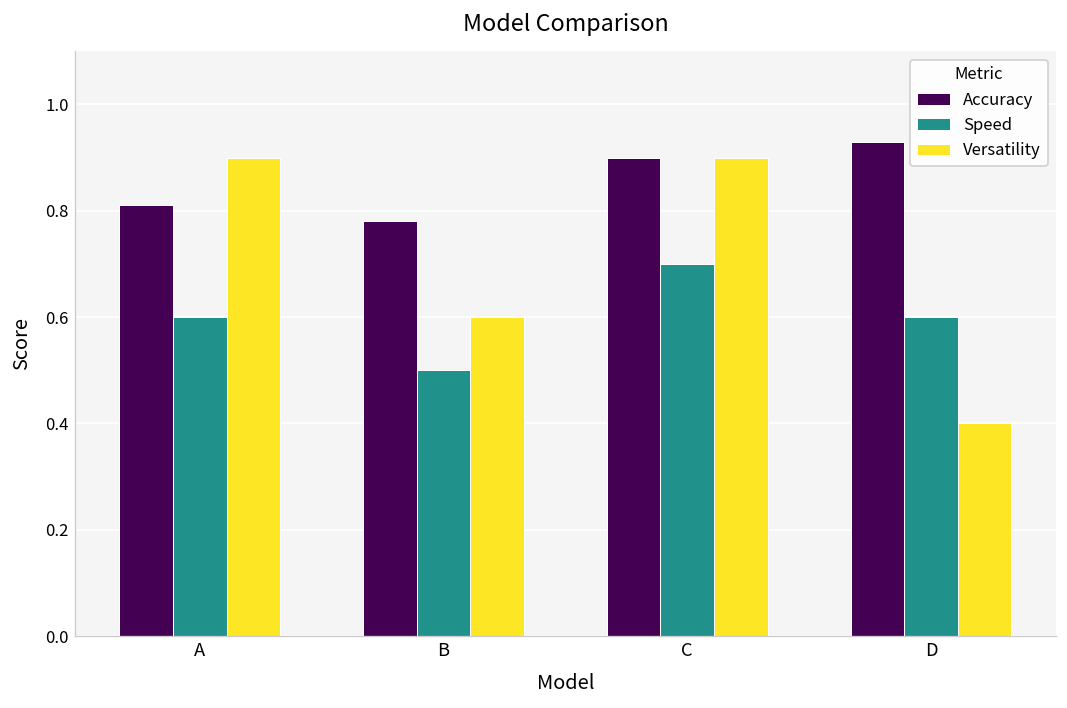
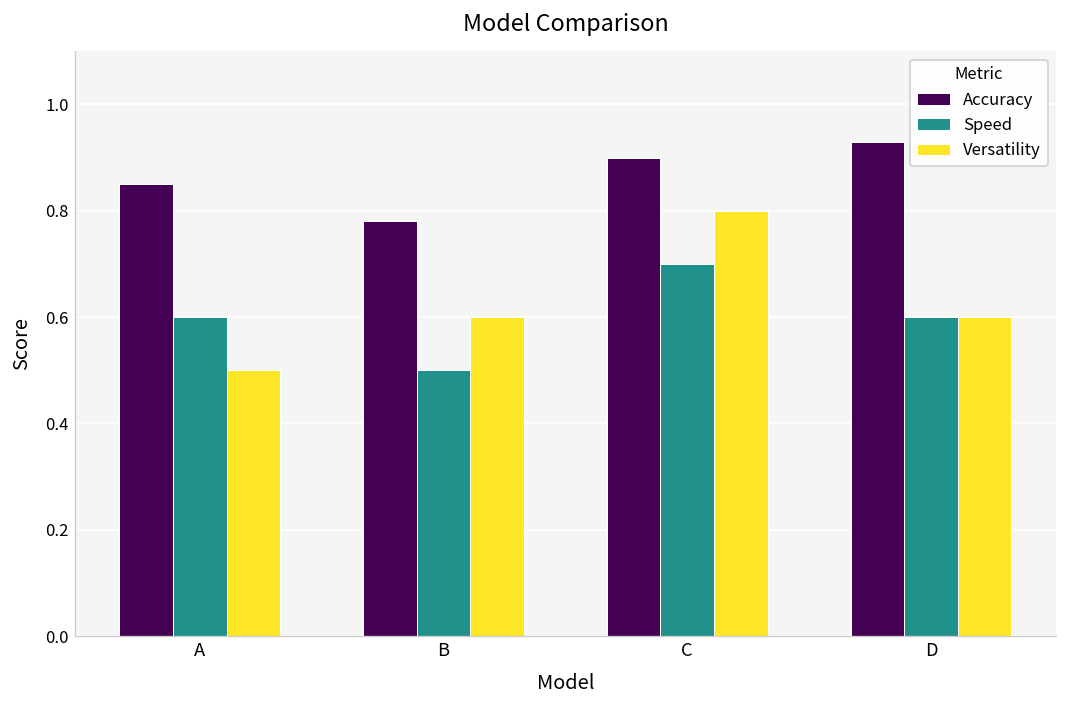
Accuracy, A: 0.81 -> 0.85
Versatility, A: 0.9 -> 0.5
Versatility, C: 0.9 -> 0.8
Versatility, D: 0.4 -> 0.6
